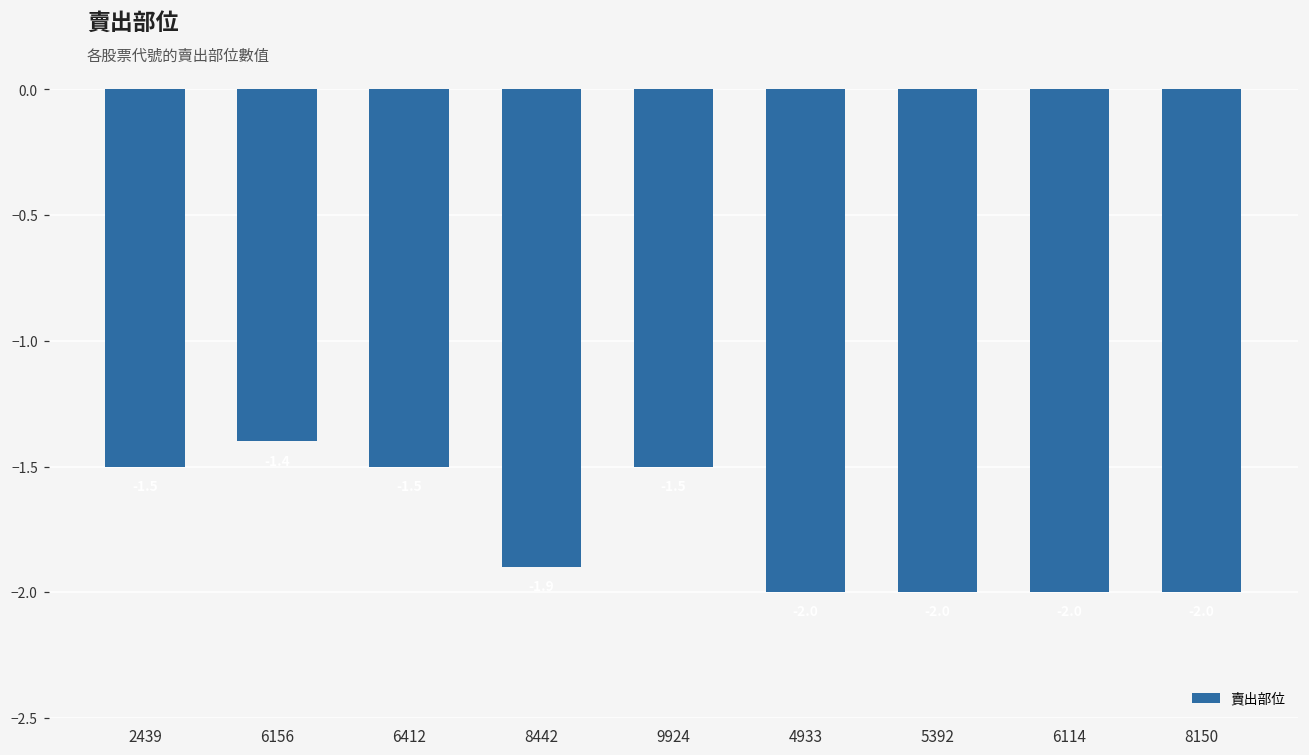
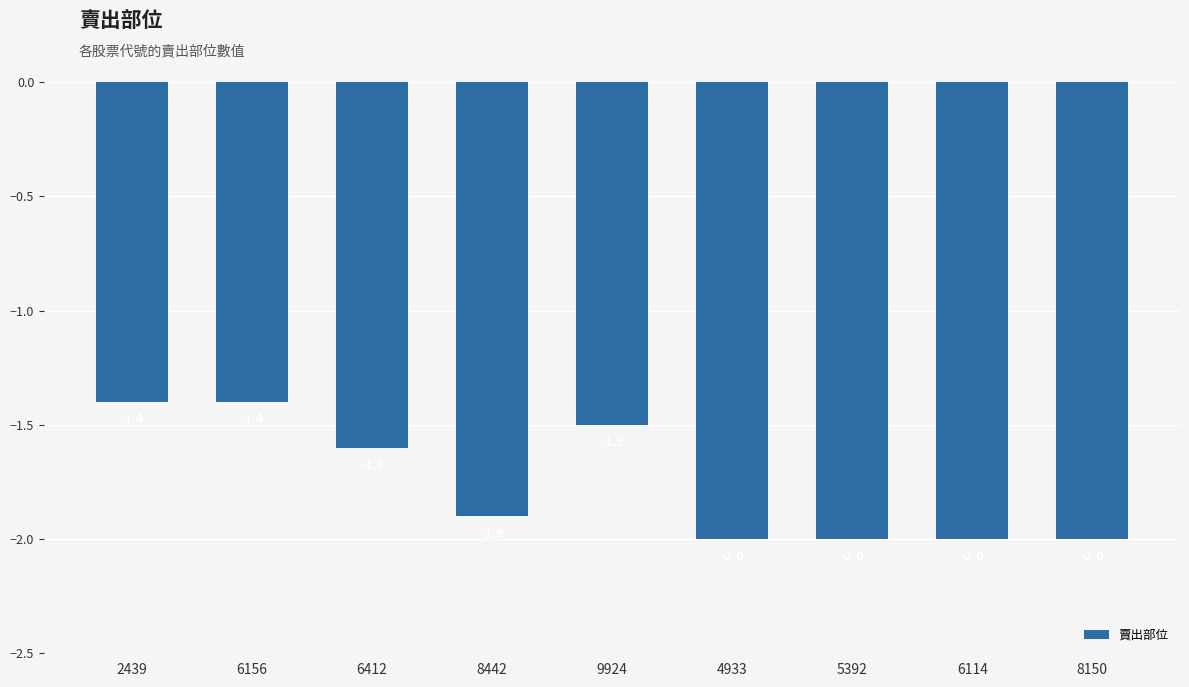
2439: -1.5 -> -1.4
6412: -1.5 -> -1.6
